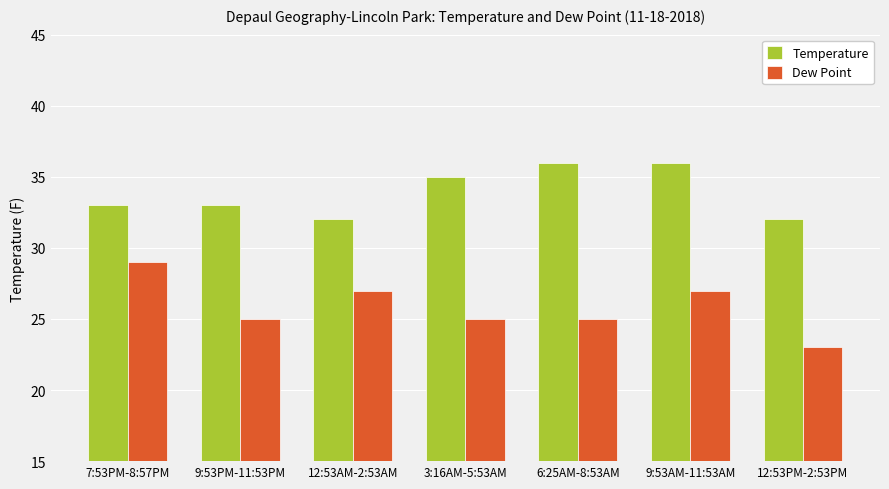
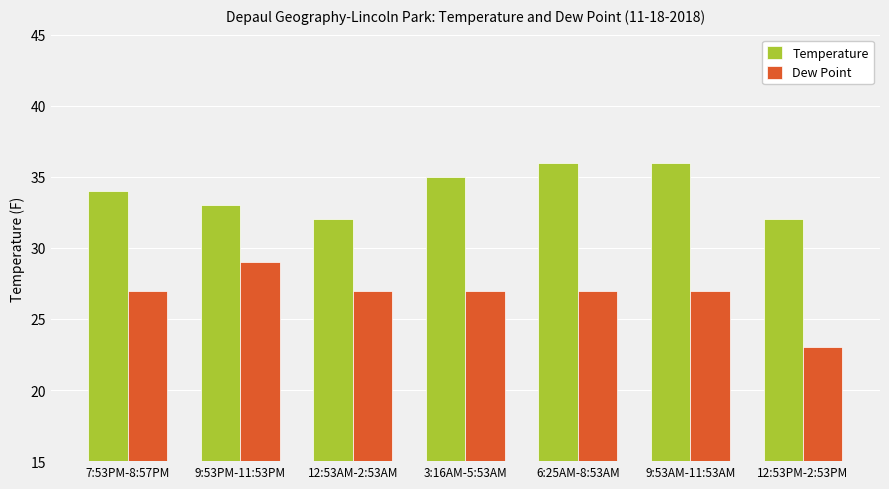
Temperature, 7:53PM-8:57PM: 33 -> 34
Dew Point, 7:53PM-8:57PM: 29 -> 27
Dew Point, 9:53PM-11:53PM: 25 -> 29
Dew Point, 3:16AM-5:53AM: 25 -> 27
Dew Point, 6:25AM-8:53AM: 25 -> 27
